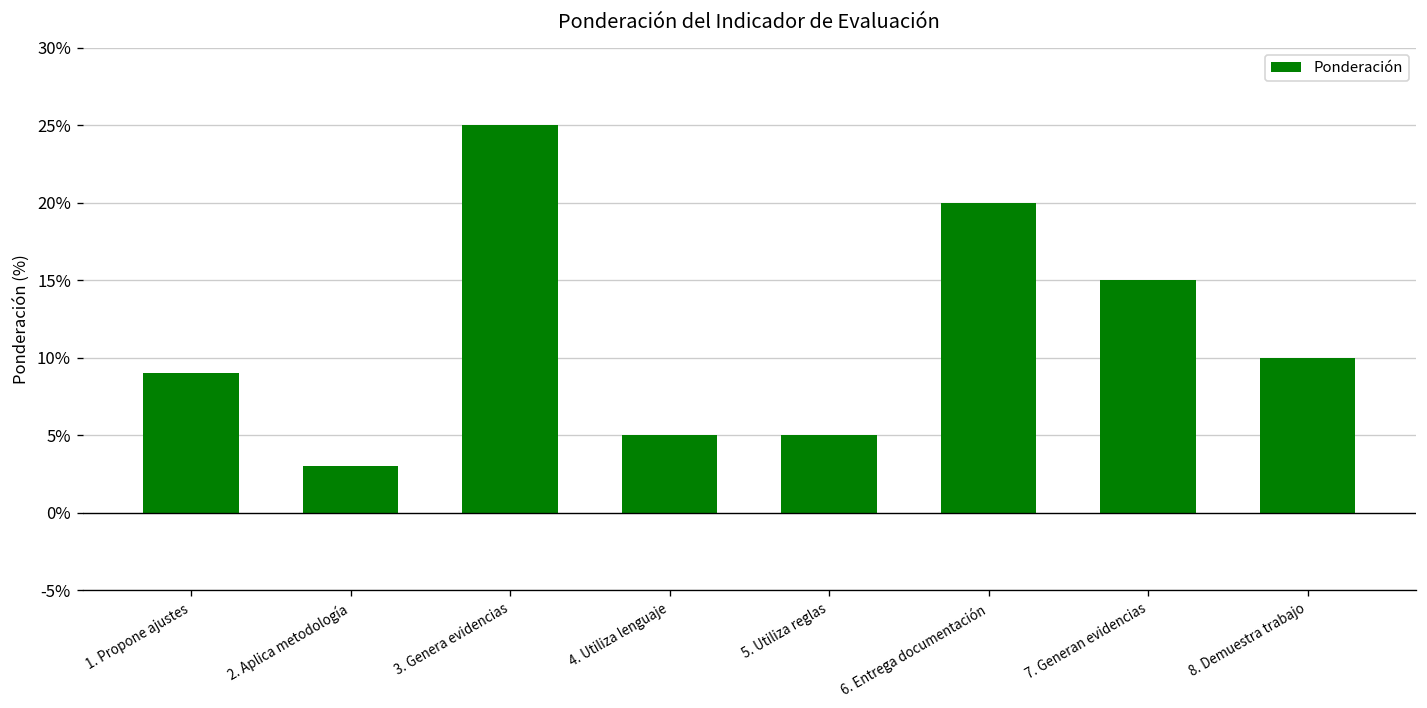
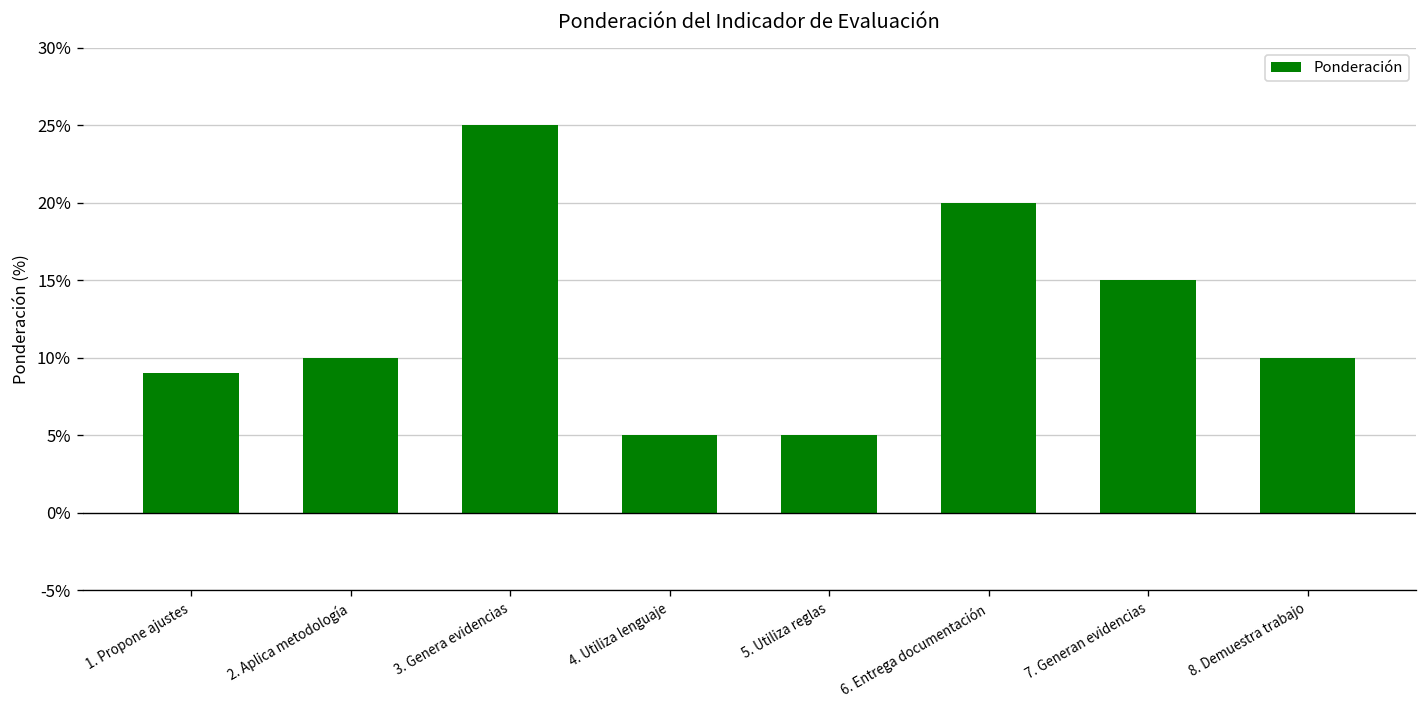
2. Aplica metodología: 3% -> 10%
